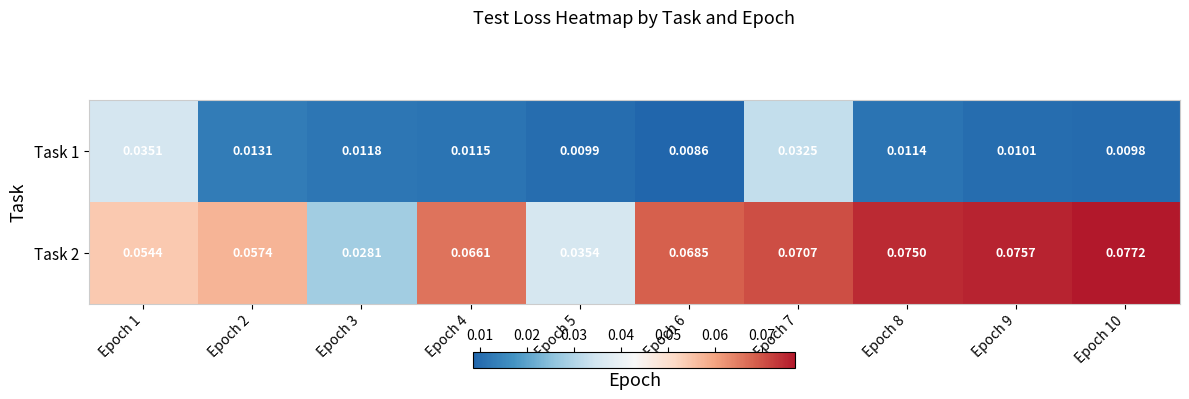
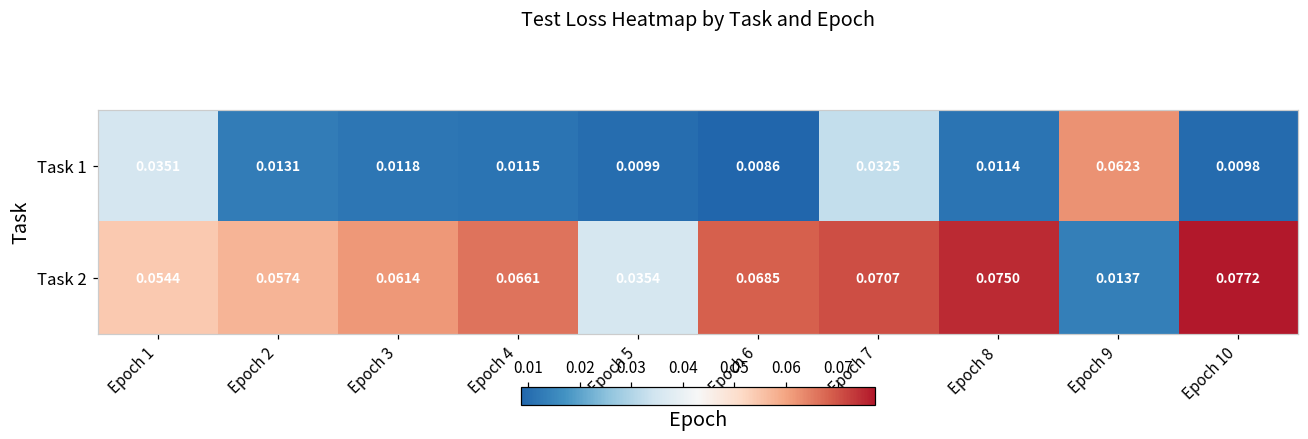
Task 1, Epoch 9: 0.0101 -> 0.0623
Task 2, Epoch 3: 0.0281 -> 0.0614
Task 2, Epoch 9: 0.0757 -> 0.0137
